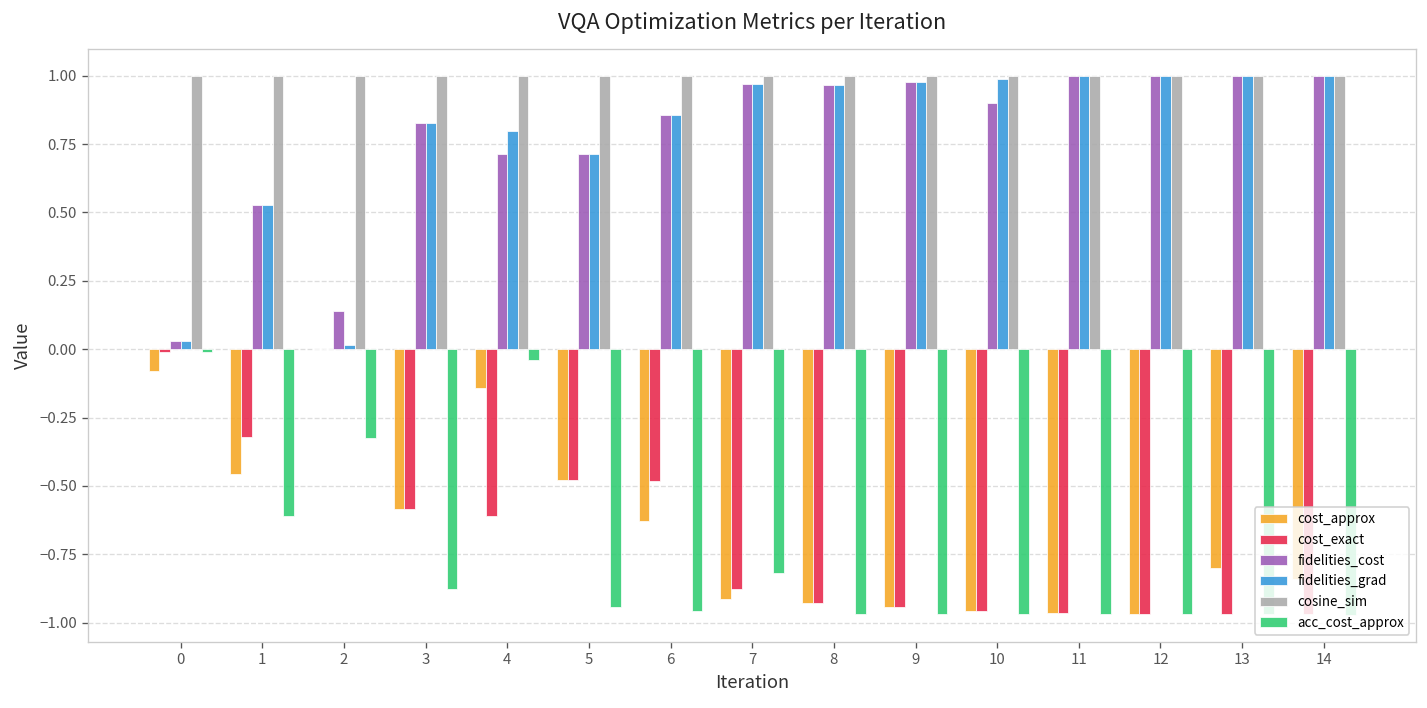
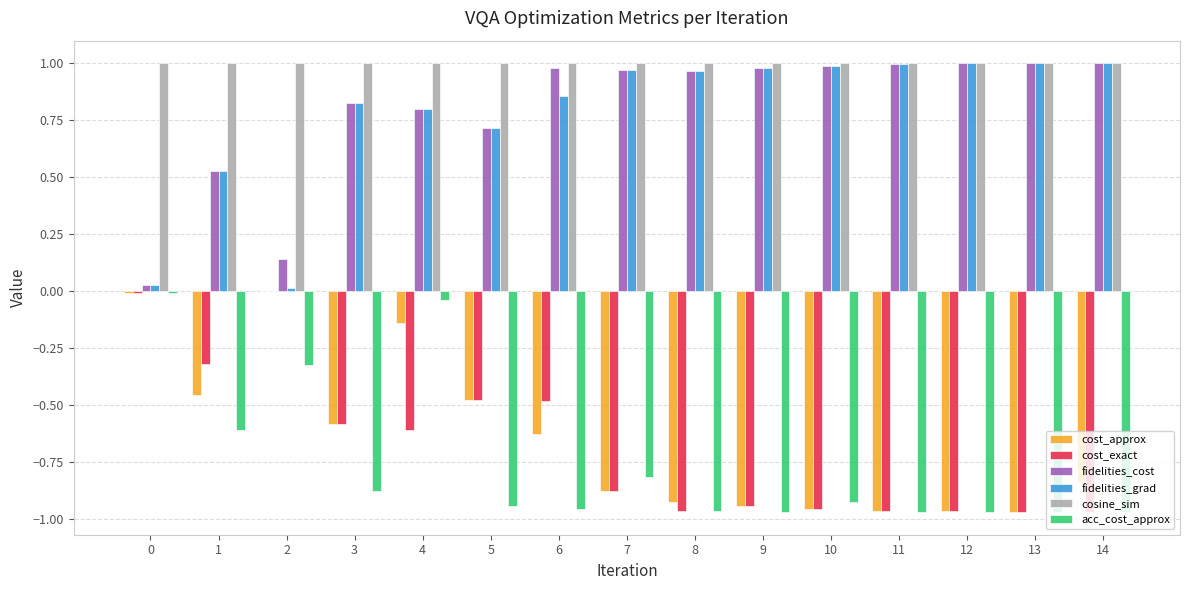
cost_approx, 0: -0.08 -> -0.01
fidelities_cost, 4: 0.71 -> 0.80
fidelities_cost, 6: 0.86 -> 0.98
cost_approx, 7: -0.91 -> -0.88
cost_exact, 8: -0.93 -> -0.97
fidelities_cost, 10: 0.90 -> 0.99
acc_cost_approx, 10: -0.97 -> -0.93
cost_approx, 13: -0.80 -> -0.97
